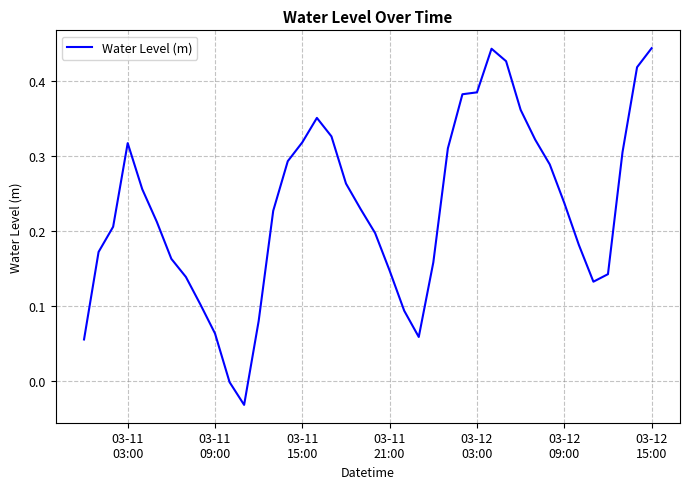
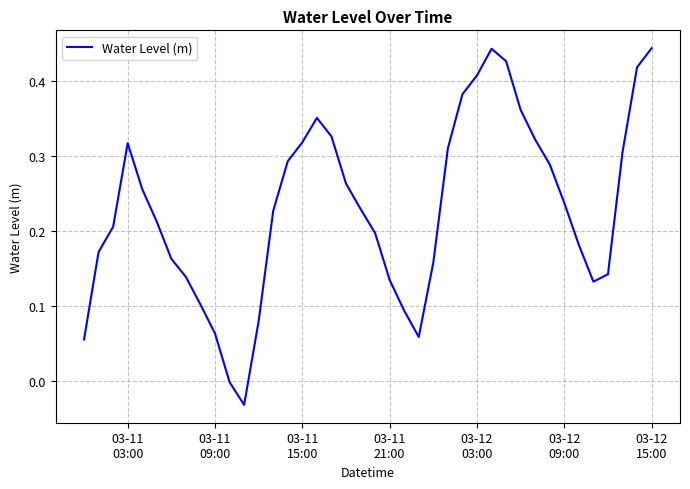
03-11 21:00: 0.15 -> 0.13
03-12 03:00: 0.38 -> 0.41
